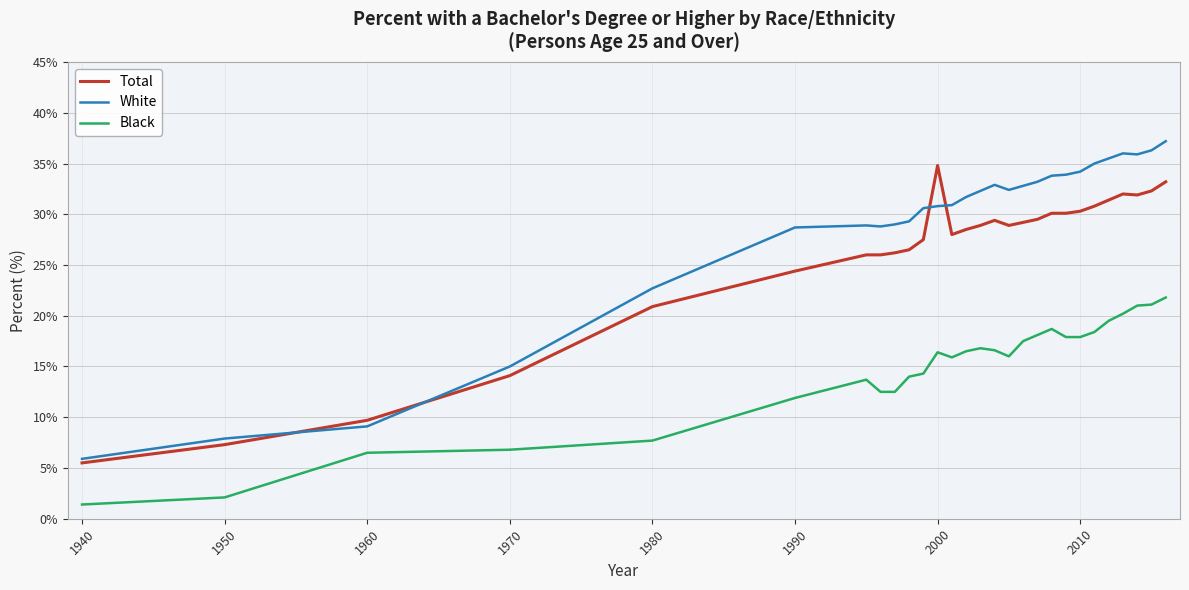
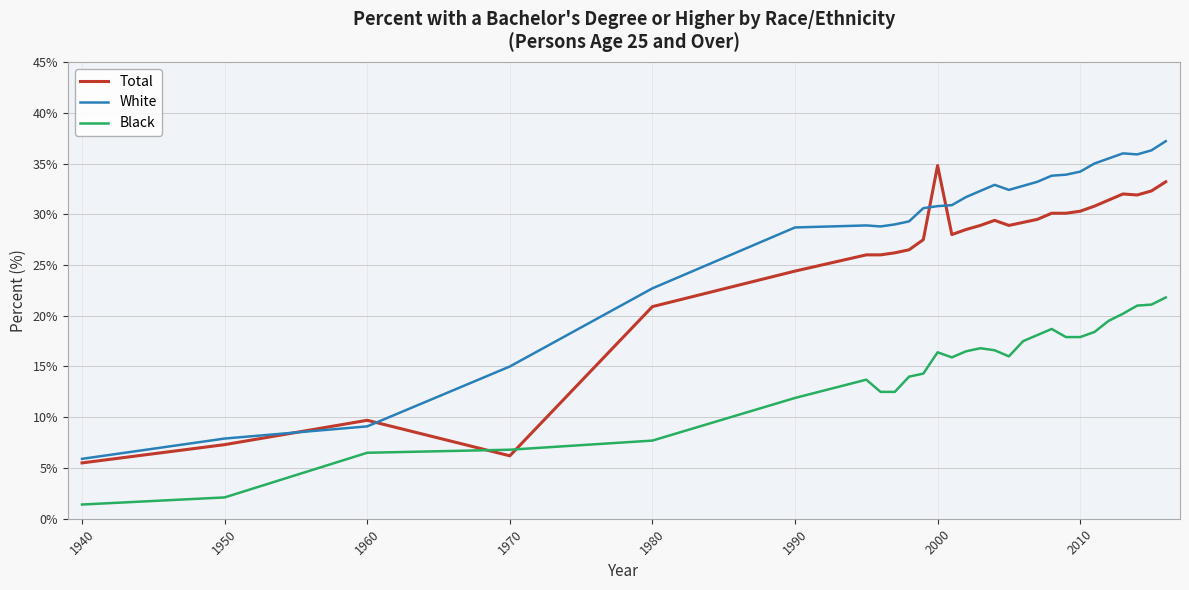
Total, 1970: 14.1% -> 6.2%
